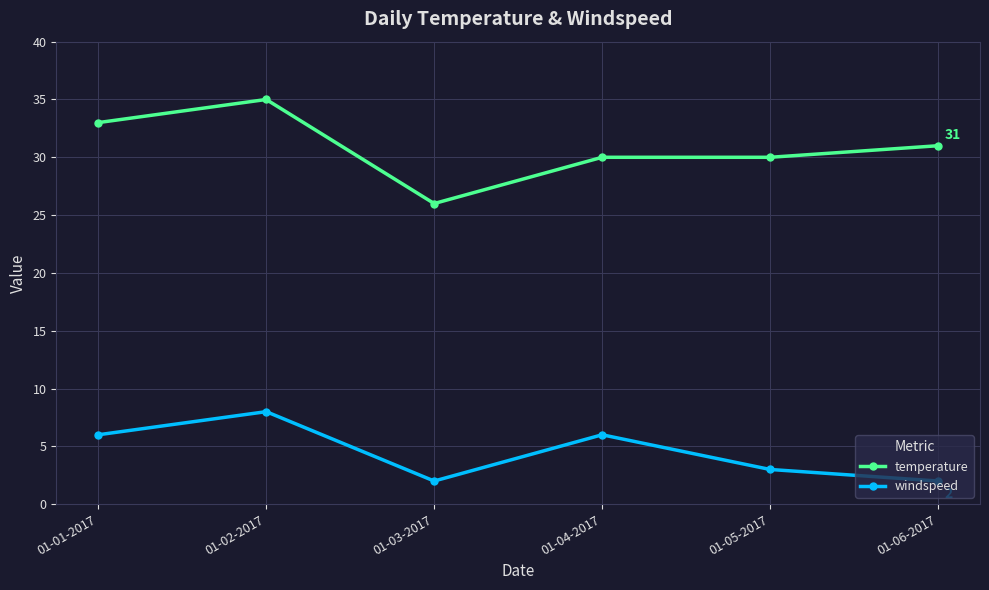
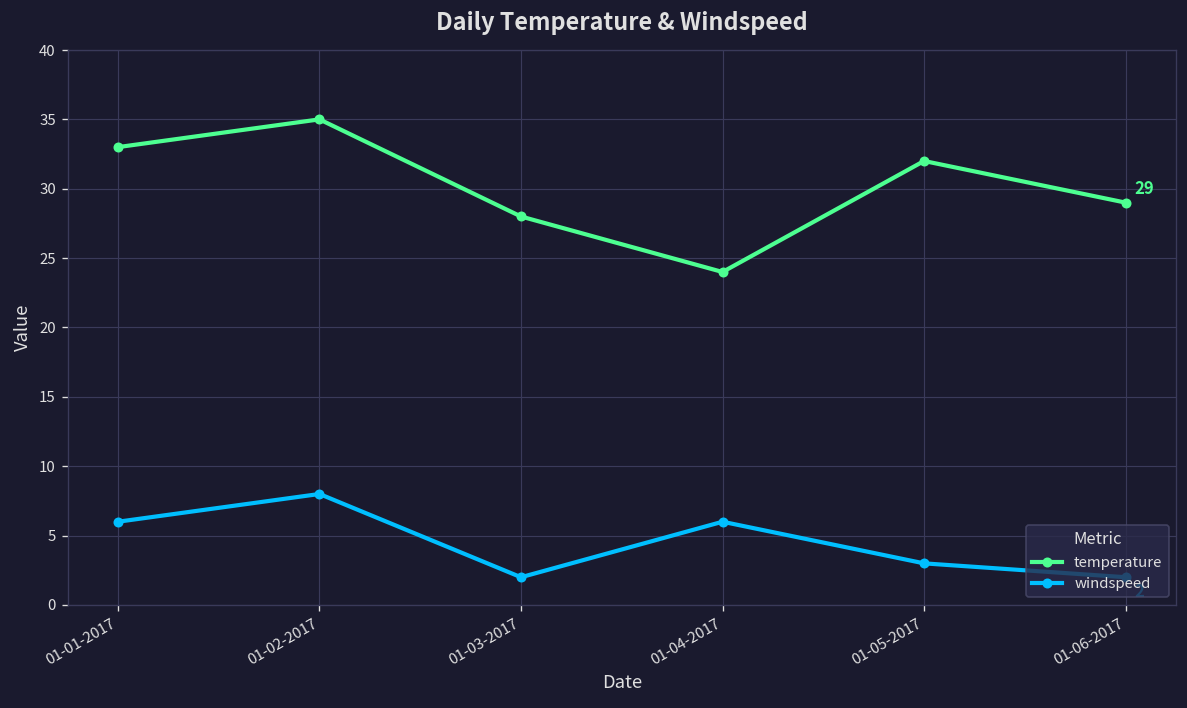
temperature, 01-03-2017: 26 -> 28
temperature, 01-04-2017: 30 -> 24
temperature, 01-05-2017: 30 -> 32
temperature, 01-06-2017: 31 -> 29
